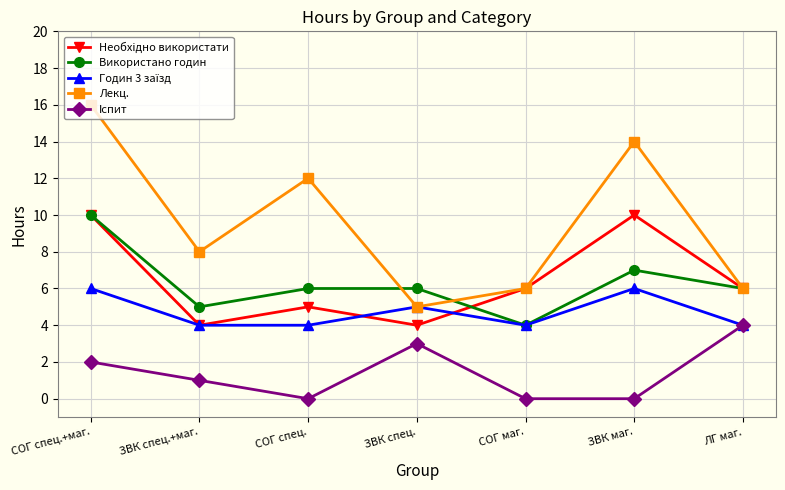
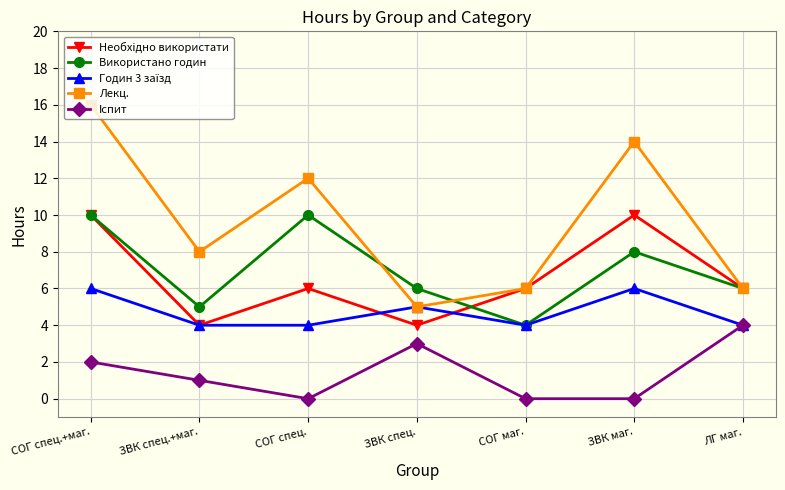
Необхідно використати, СОГ спец.: 5 -> 6
Використано годин, СОГ спец.: 6 -> 10
Використано годин, ЗВК маг.: 7 -> 8
